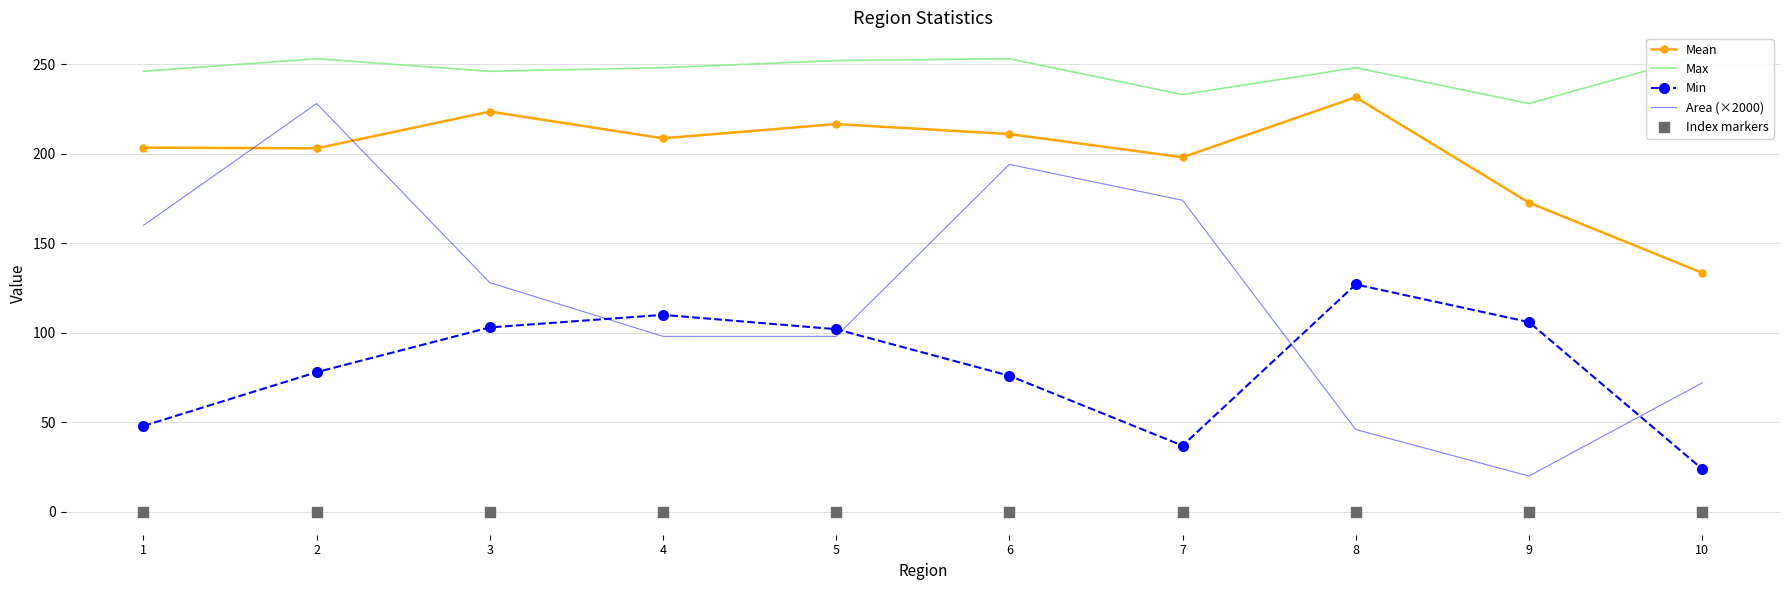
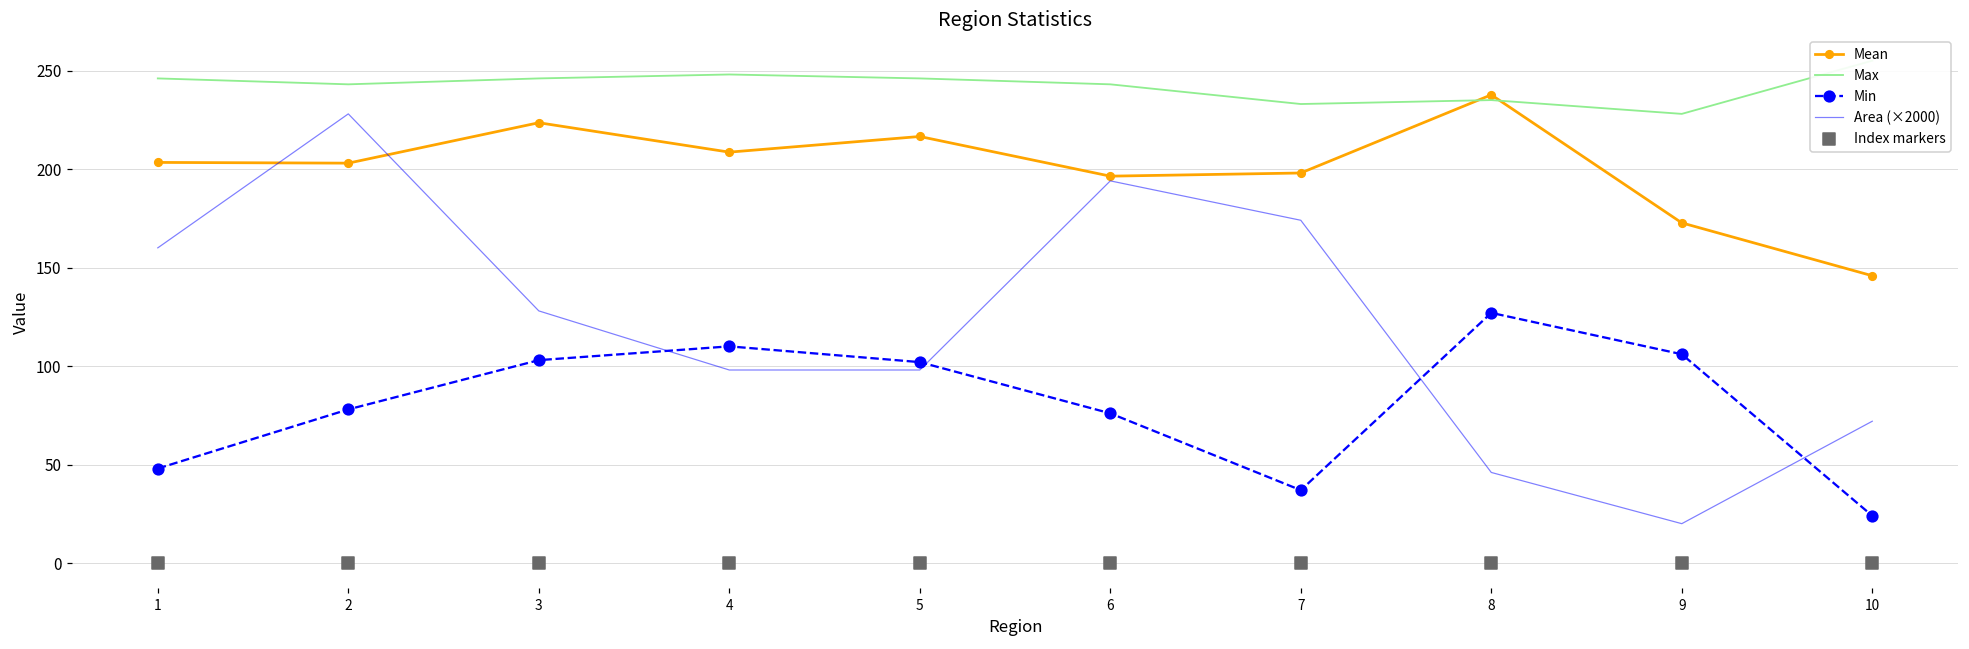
Max, 2: 253 -> 243
Max, 5: 252 -> 246
Mean, 6: 211 -> 196
Max, 6: 253 -> 243
Mean, 8: 232 -> 238
Max, 8: 248 -> 235
Mean, 10: 134 -> 146
